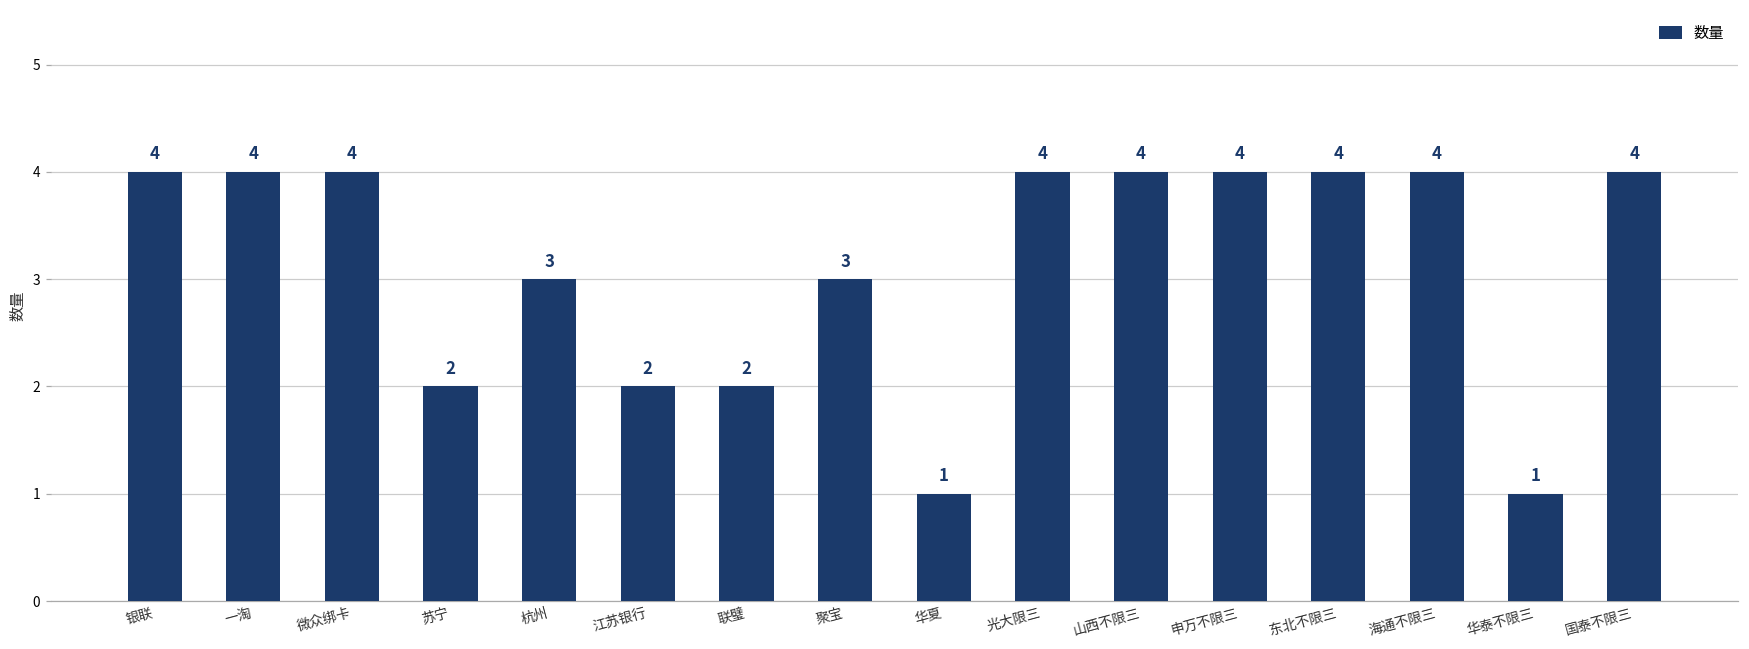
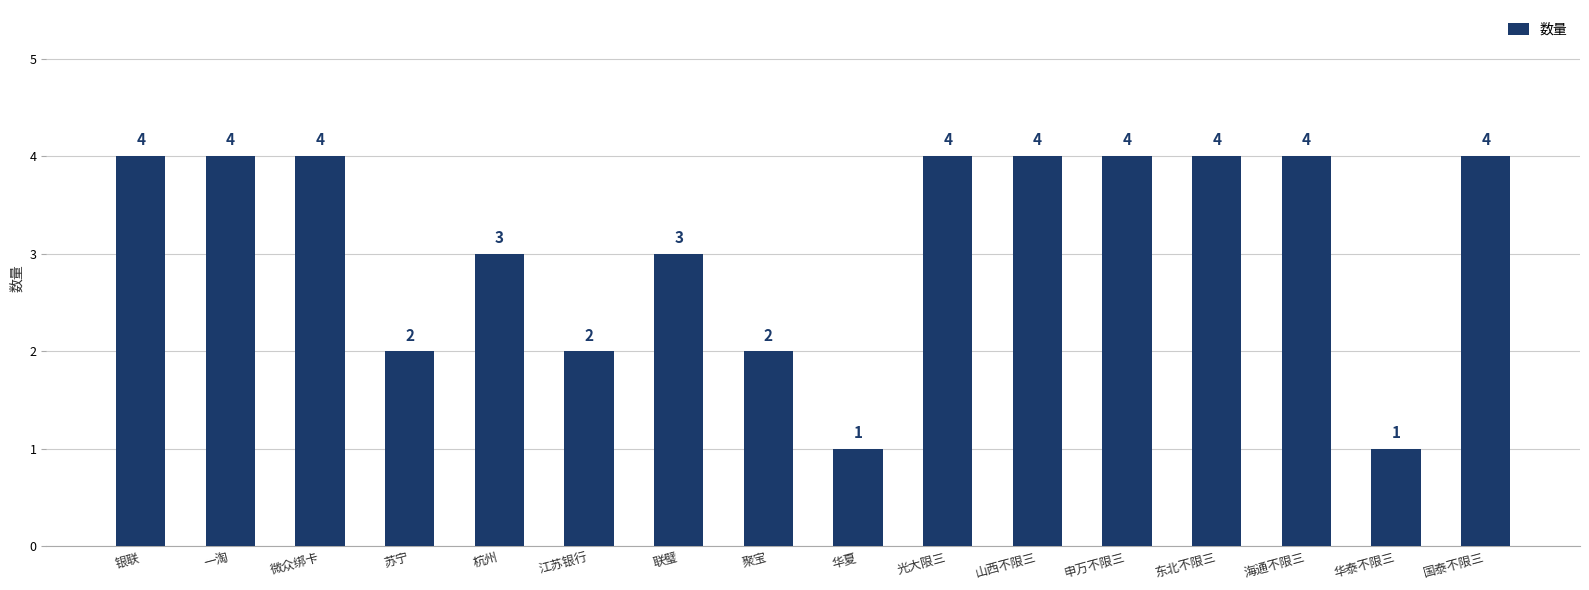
联璧: 2 -> 3
聚宝: 3 -> 2
